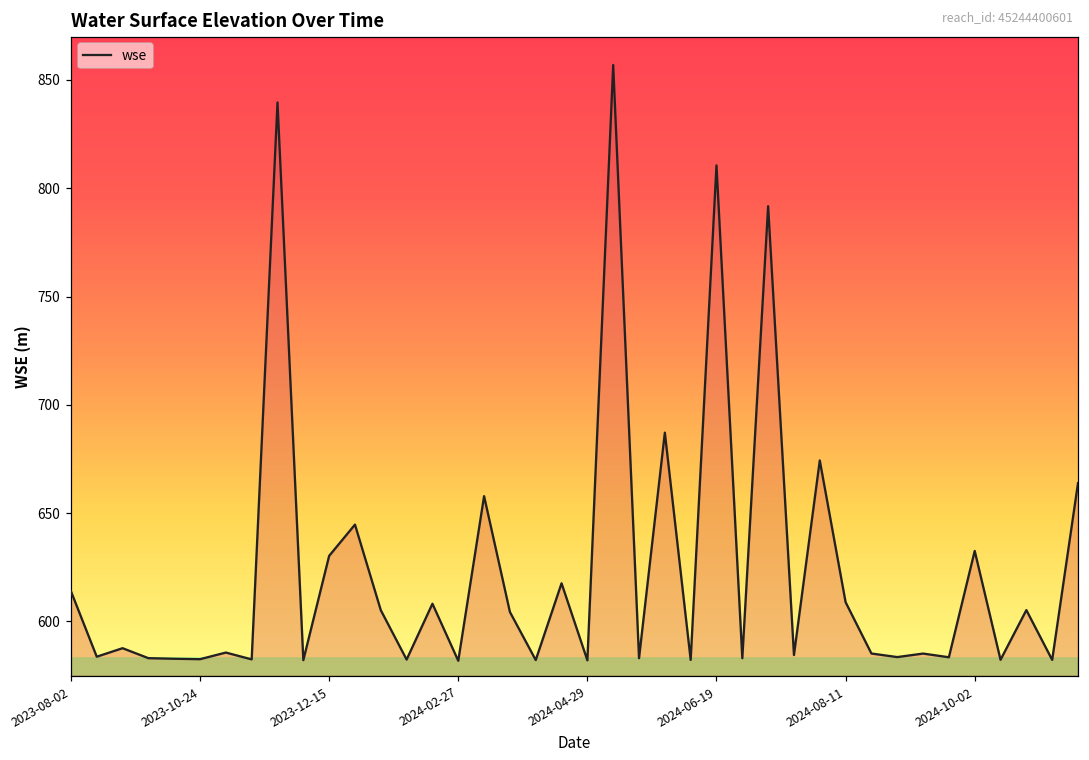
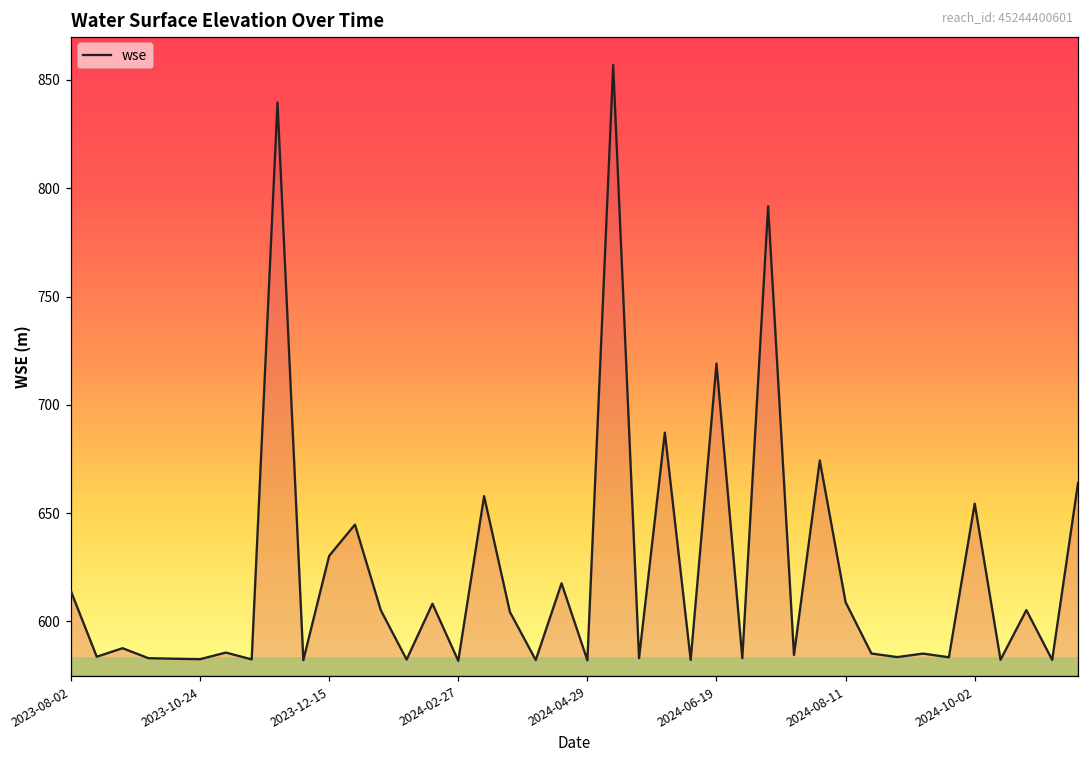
2024-06-19: 811 -> 719
2024-10-02: 633 -> 654
